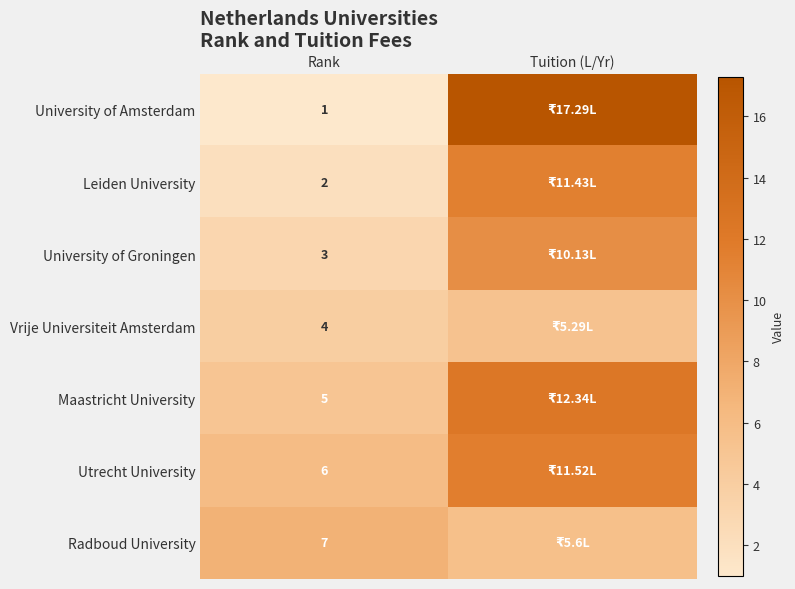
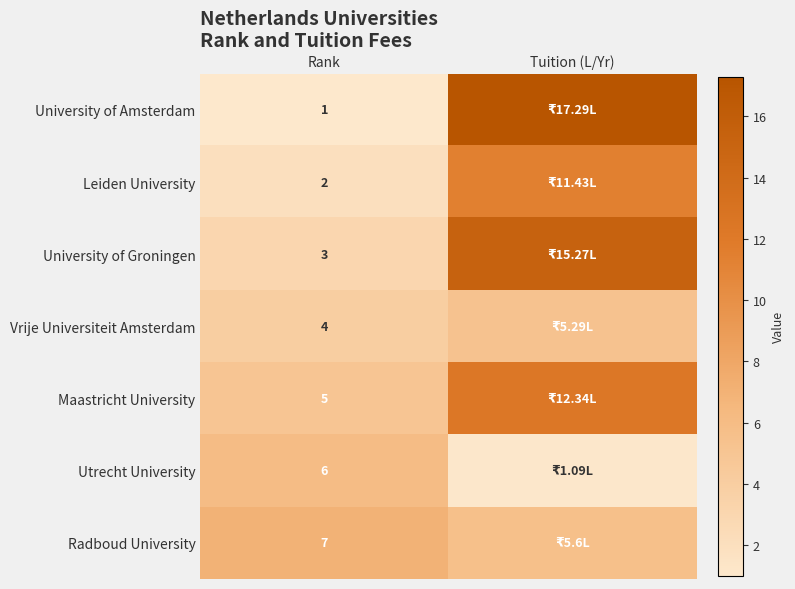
University of Groningen, Tuition (L/Yr): 10.13L -> 15.27L
Utrecht University, Tuition (L/Yr): 11.52L -> 1.09L
